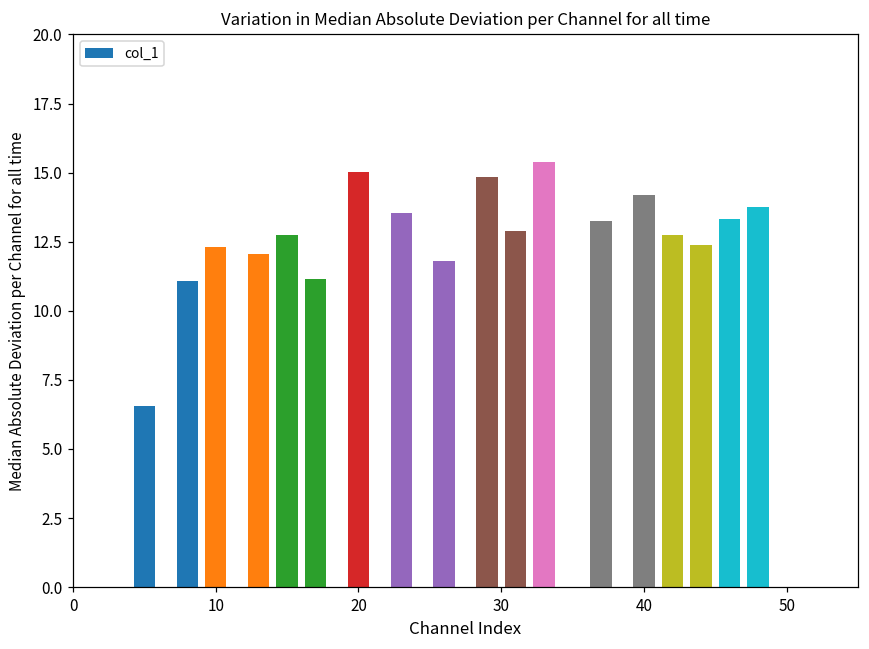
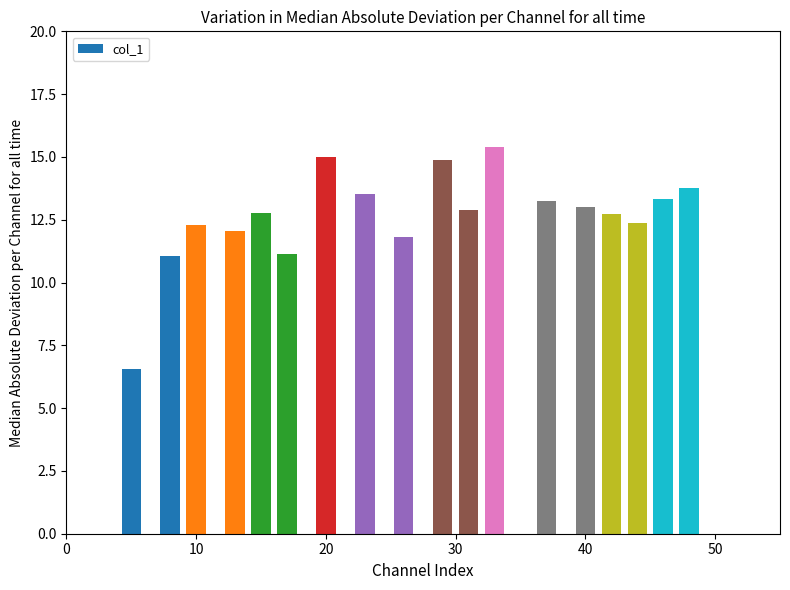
40: 14.2 -> 13.0
